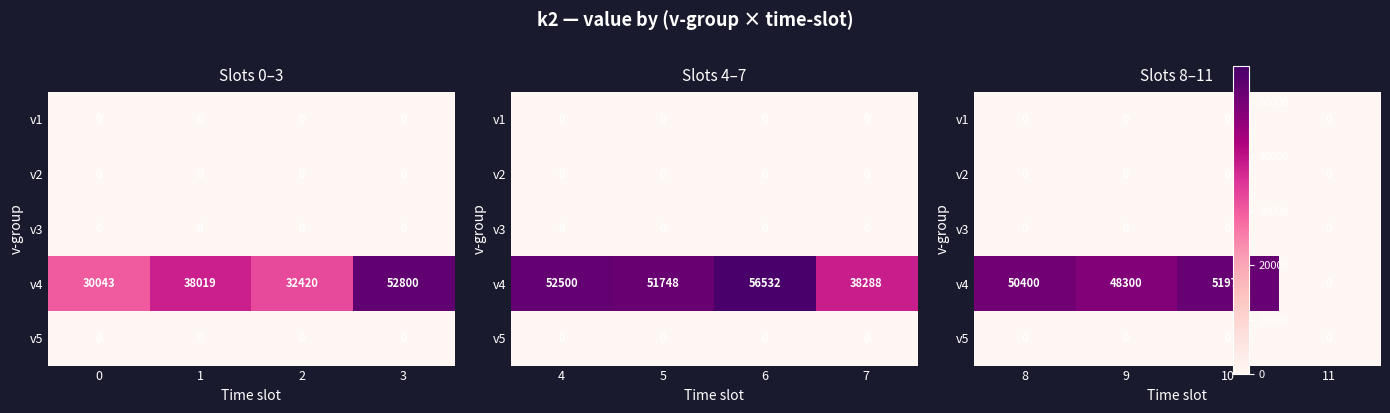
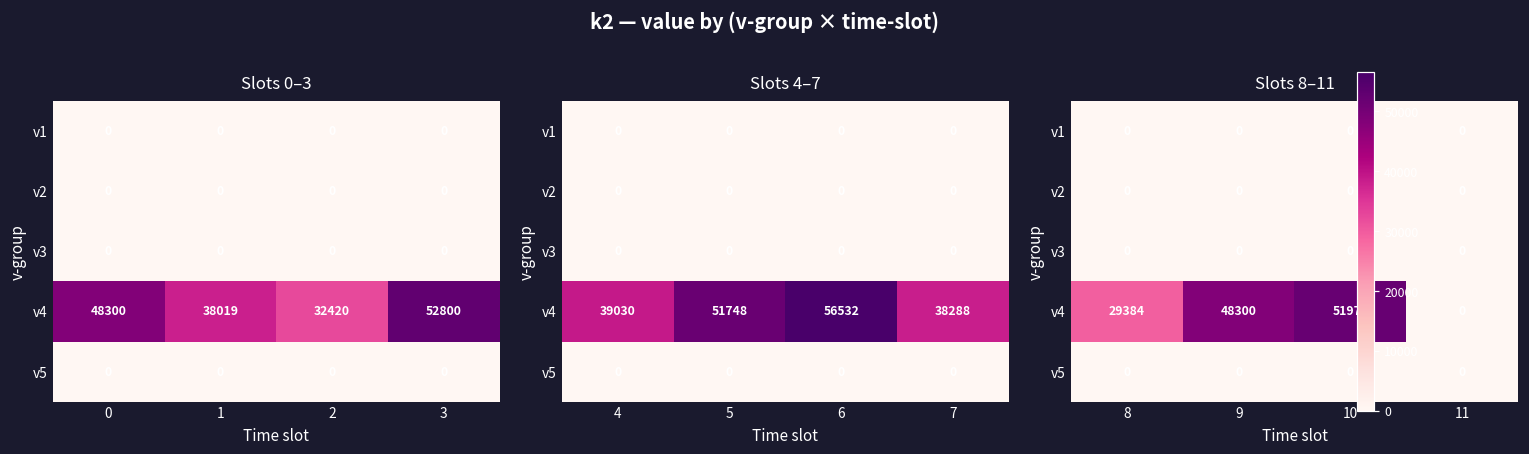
Slots 0–3, v4, 0: 30043 -> 48300
Slots 4–7, v4, 4: 52500 -> 39030
Slots 8–11, v4, 8: 50400 -> 29384
